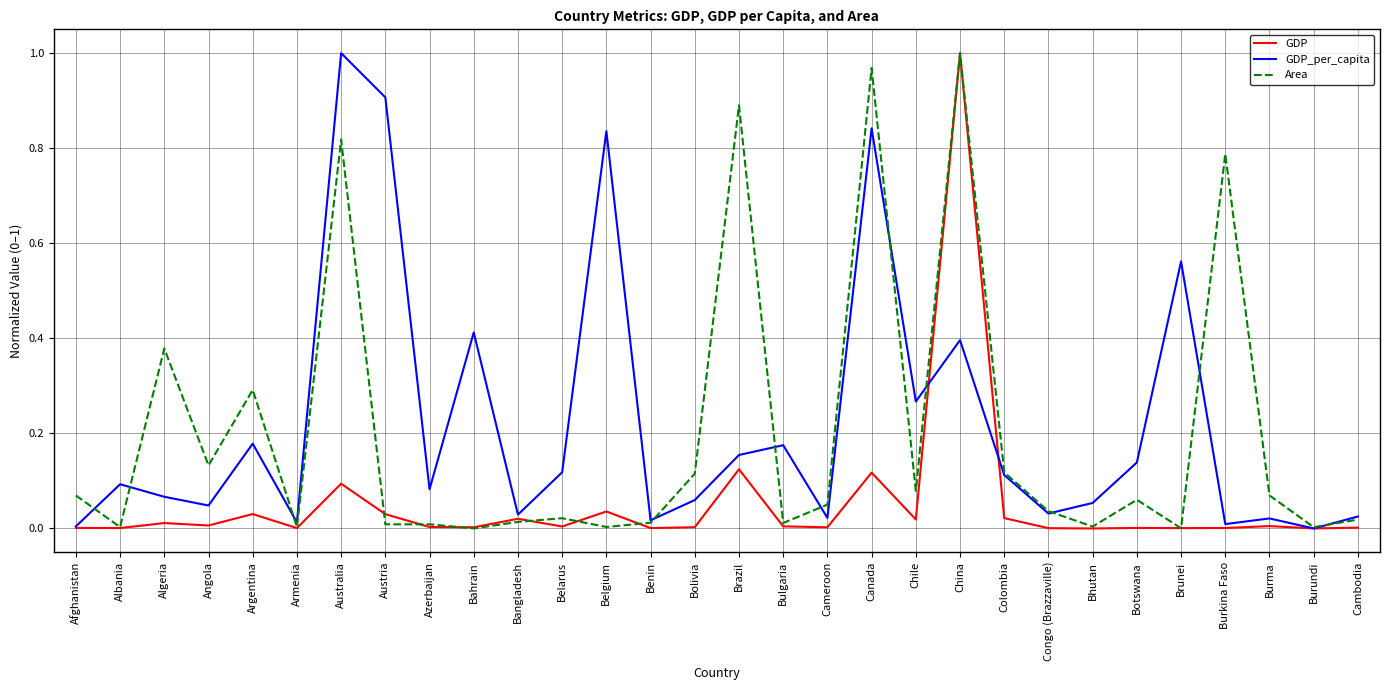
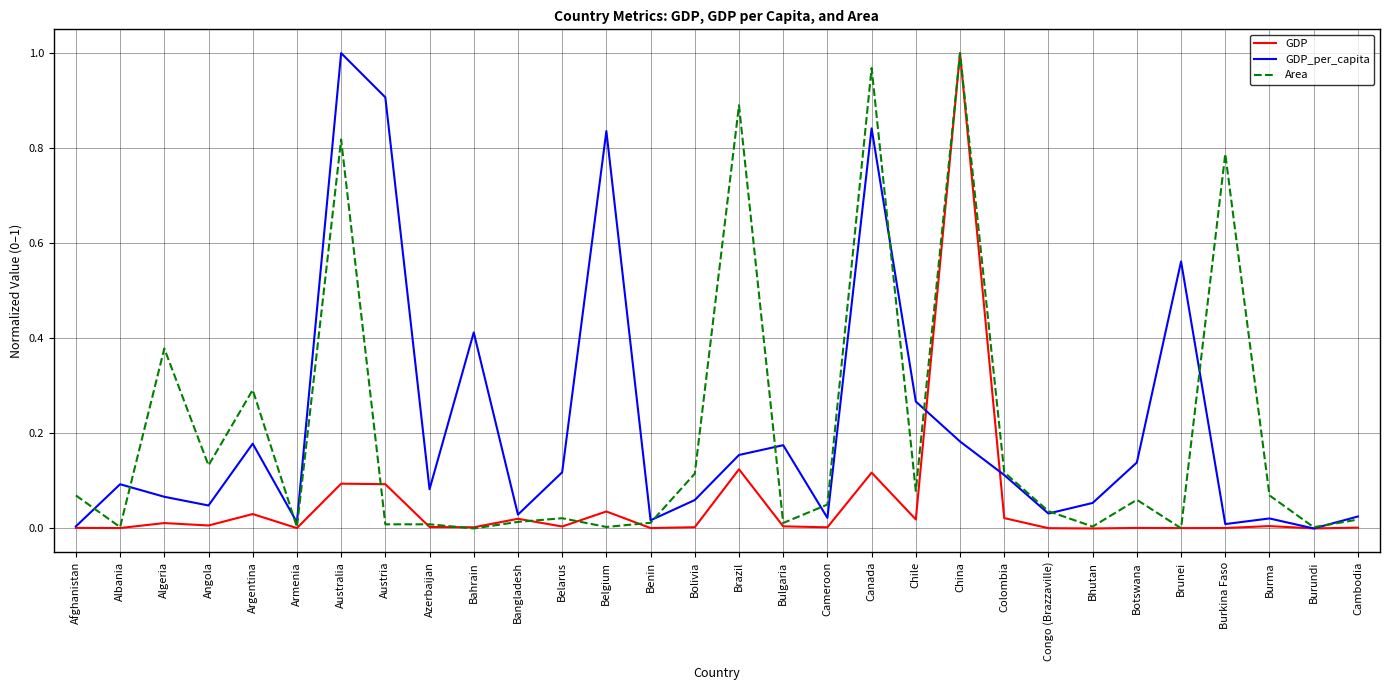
GDP, Austria: 0.03 -> 0.09
GDP_per_capita, China: 0.40 -> 0.18
